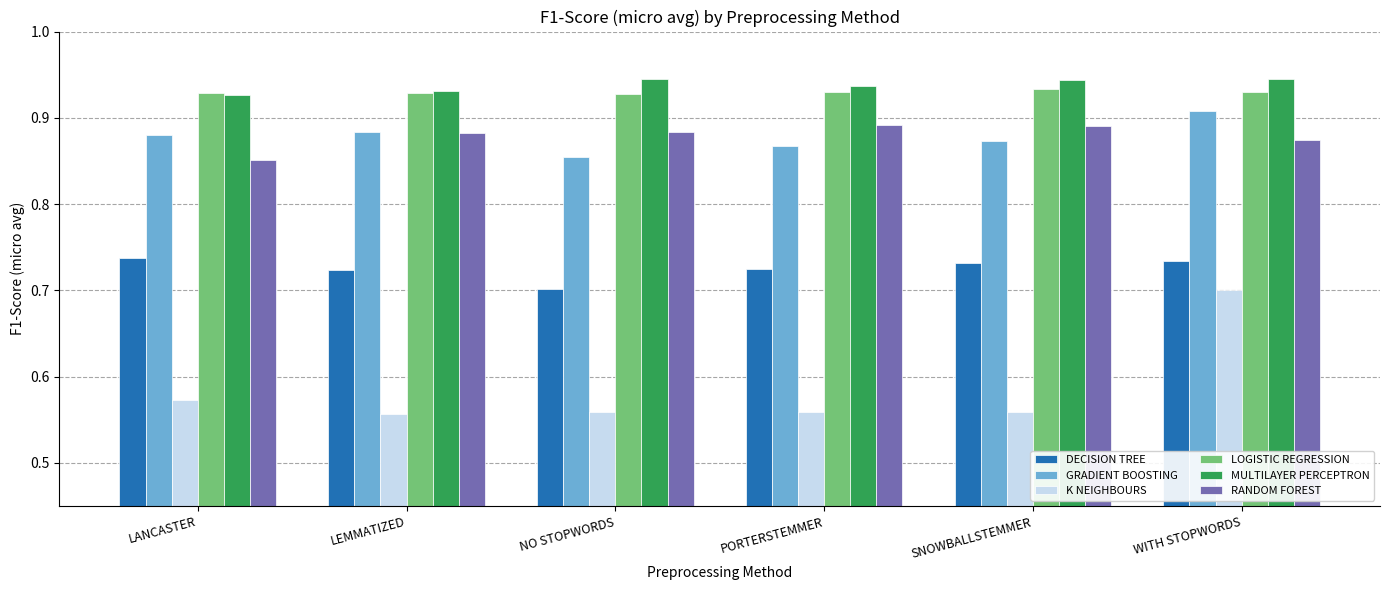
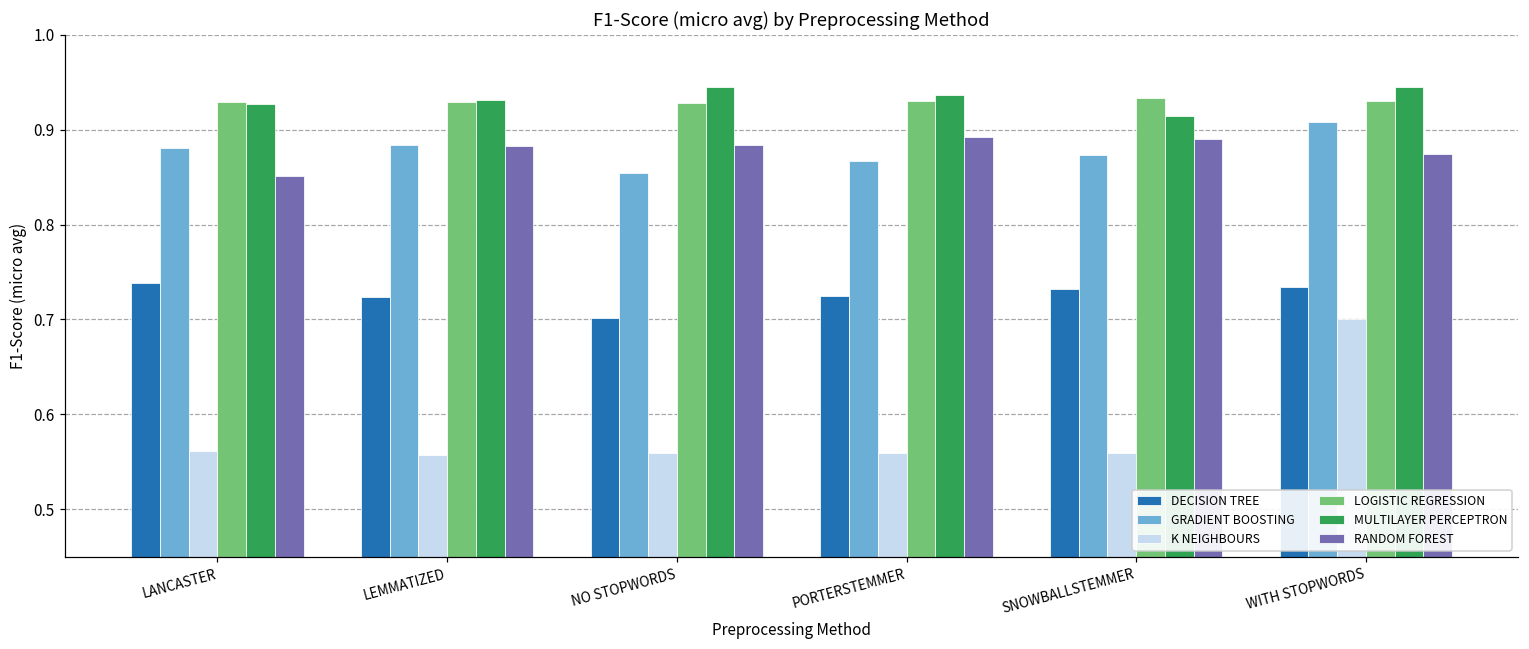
K NEIGHBOURS, LANCASTER: 0.57 -> 0.56
MULTILAYER PERCEPTRON, SNOWBALLSTEMMER: 0.94 -> 0.91
